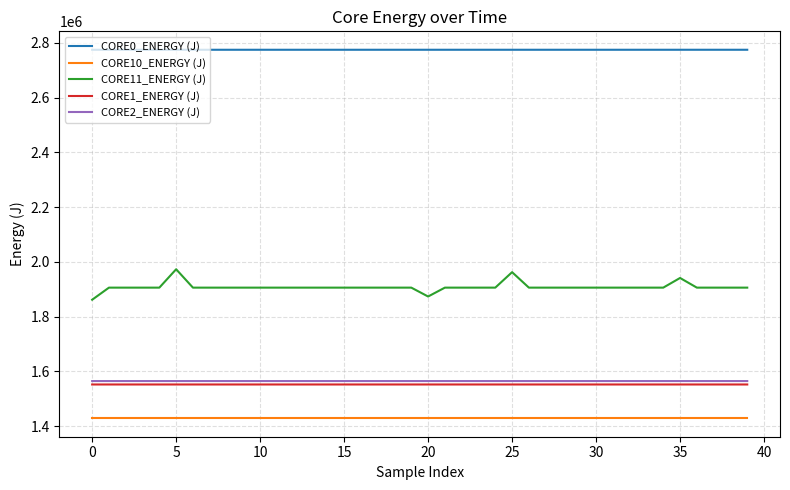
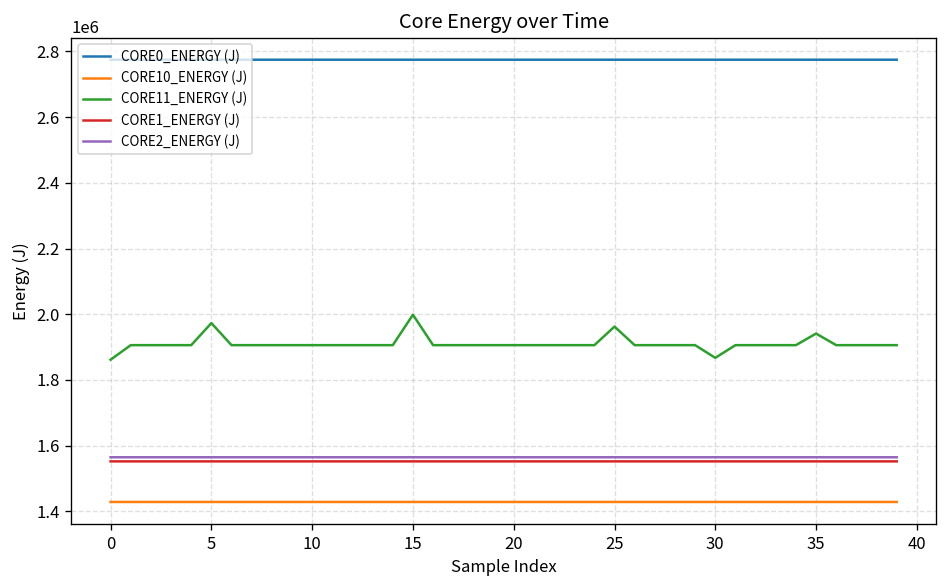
CORE11_ENERGY (J), 15: 1910000 -> 2000000
CORE11_ENERGY (J), 20: 1870000 -> 1910000
CORE11_ENERGY (J), 30: 1910000 -> 1870000
